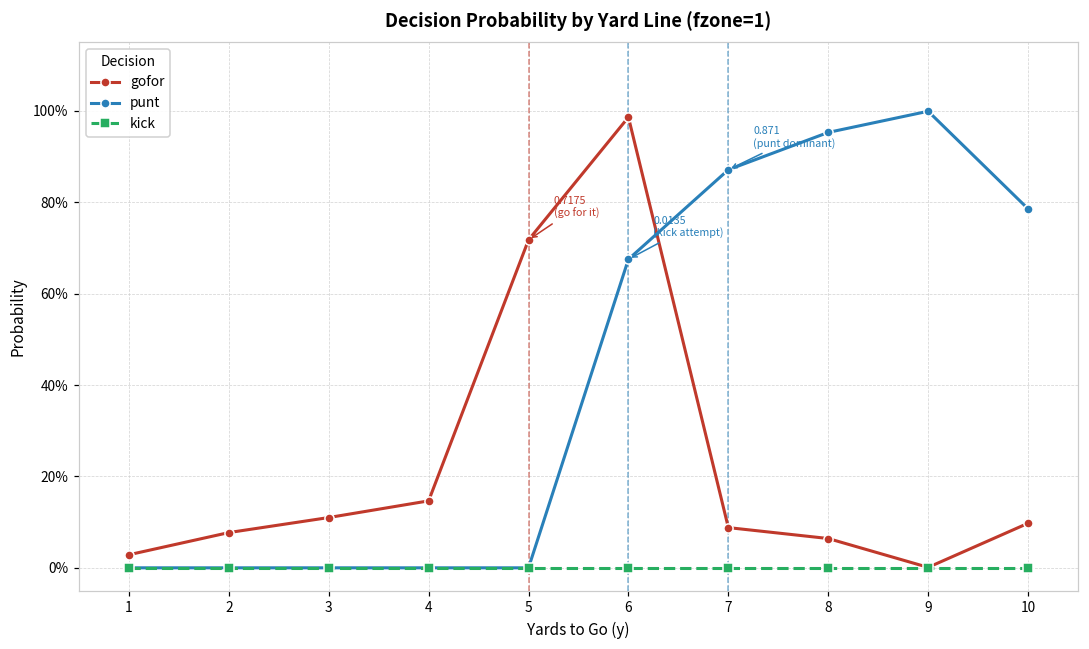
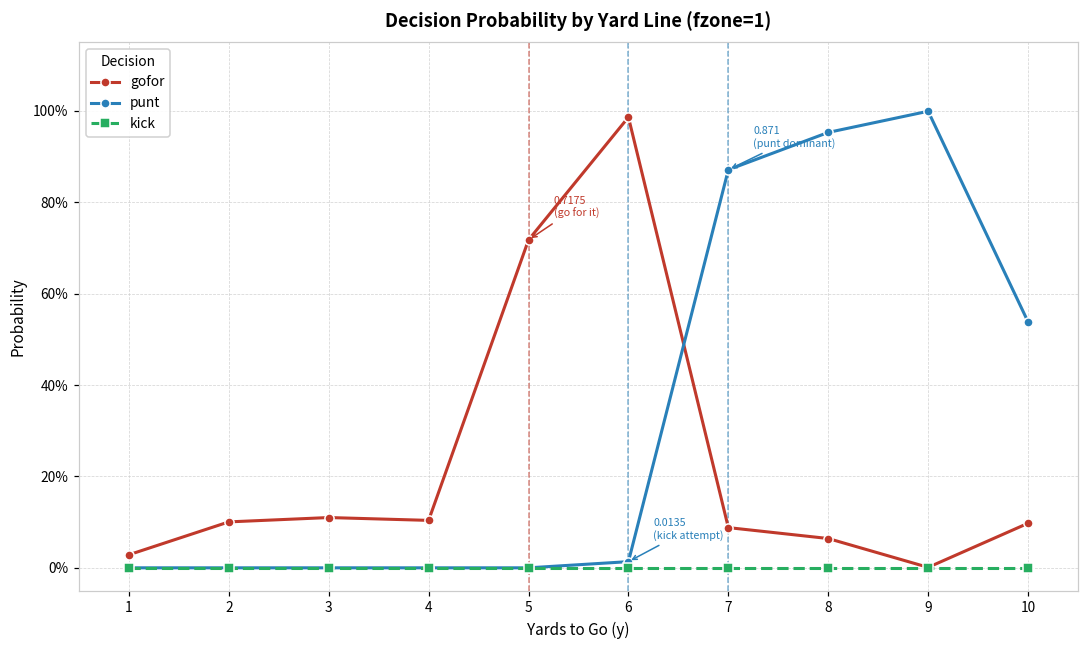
gofor, 2: 8% -> 10%
gofor, 4: 15% -> 10%
punt, 6: 68% -> 1%
punt, 10: 79% -> 54%
